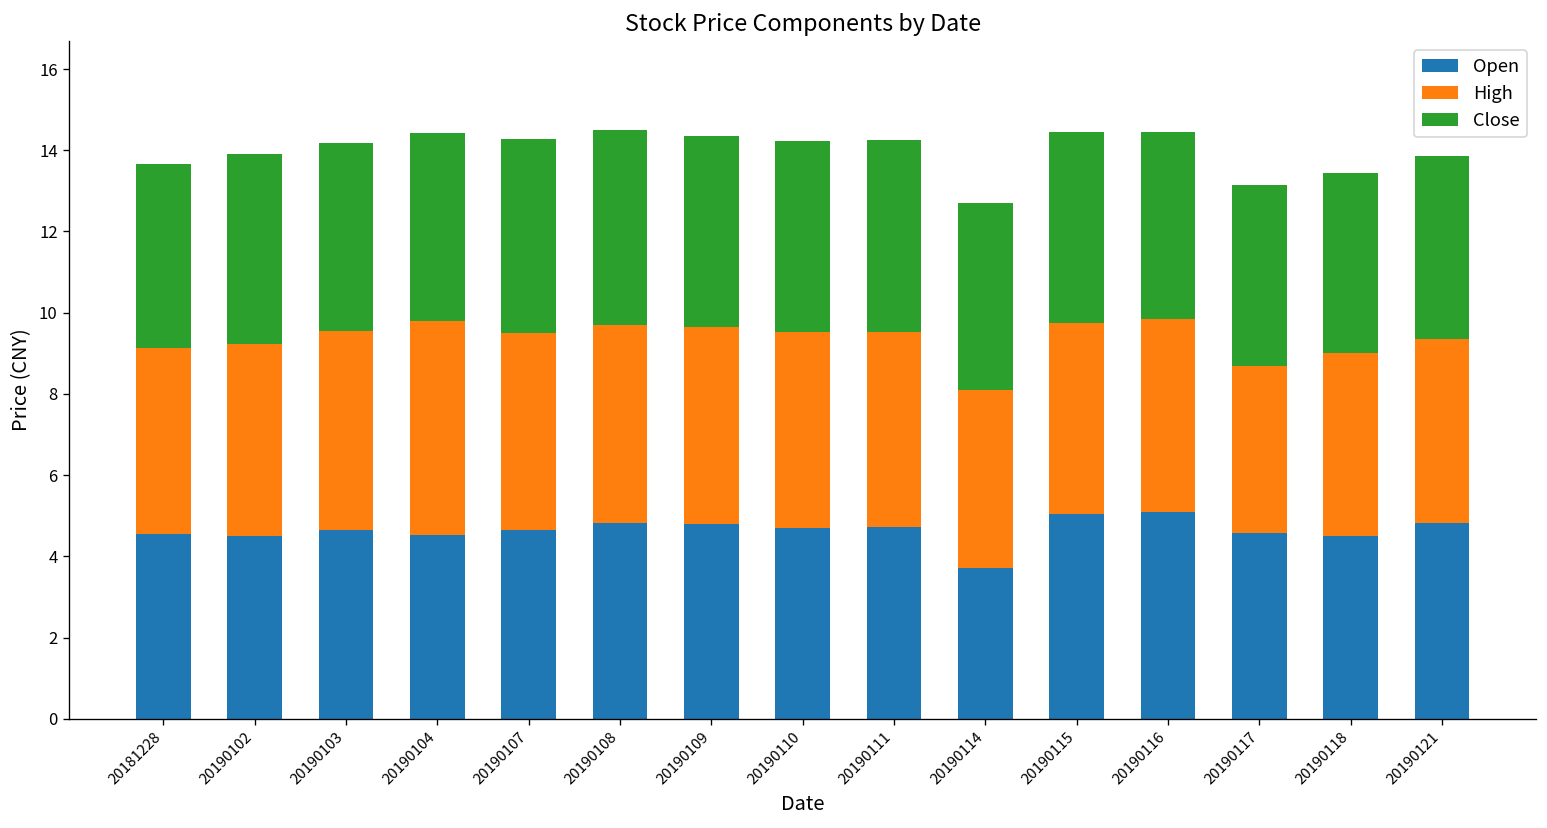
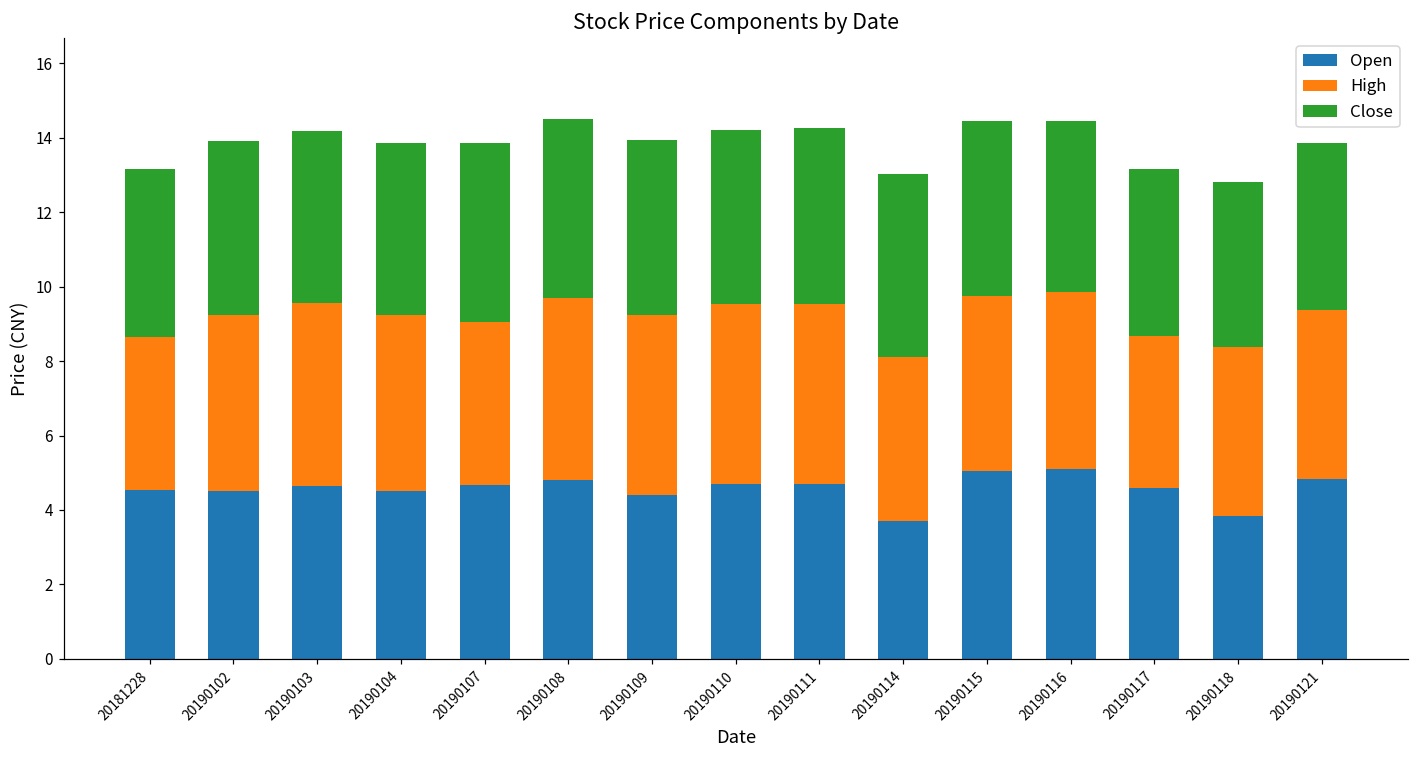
High, 20181228: 4.6 -> 4.1
High, 20190104: 5.3 -> 4.7
High, 20190107: 4.8 -> 4.4
Open, 20190109: 4.8 -> 4.4
Close, 20190114: 4.6 -> 4.9
Open, 20190118: 4.5 -> 3.9
